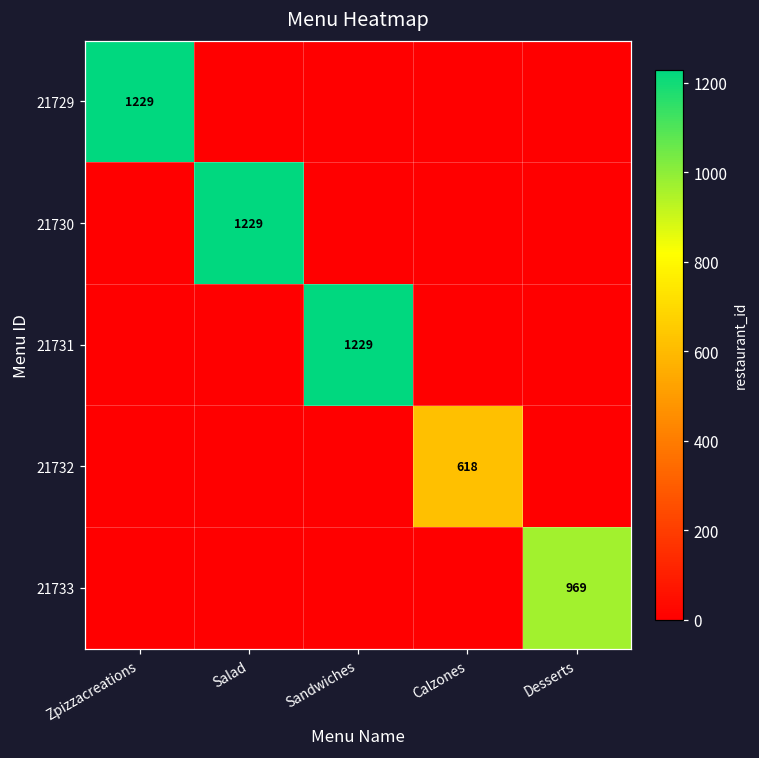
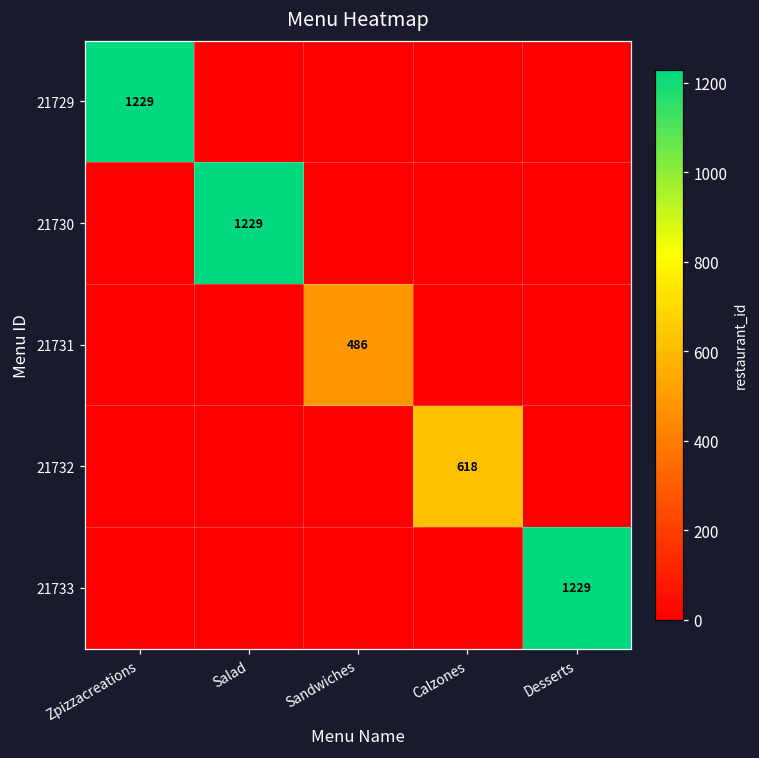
21731, Sandwiches: 1229 -> 486
21733, Desserts: 969 -> 1229
